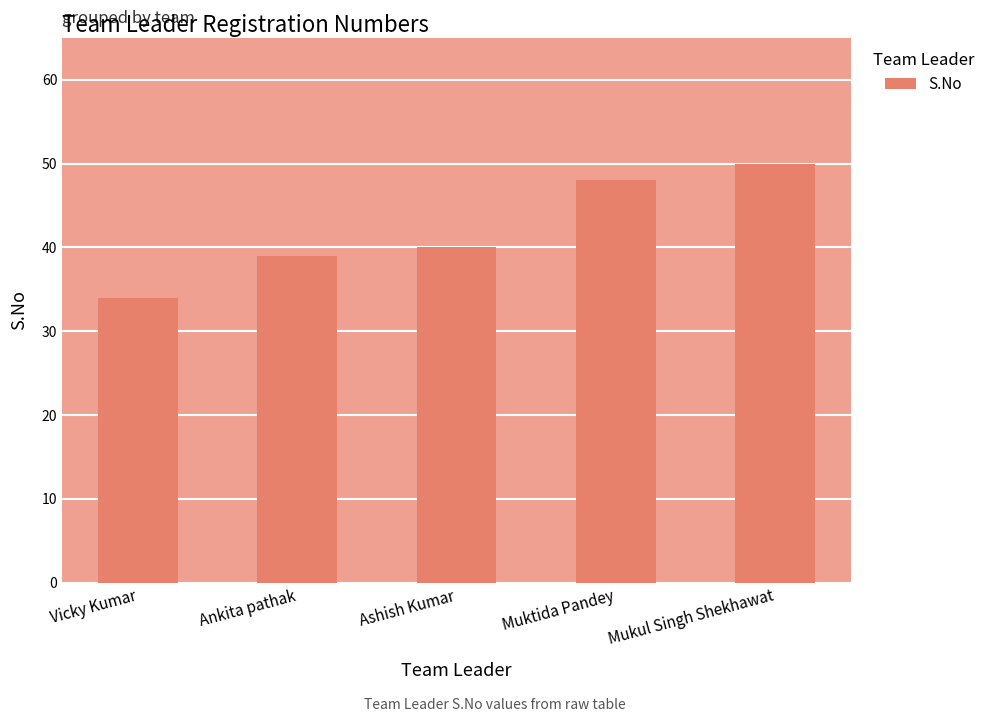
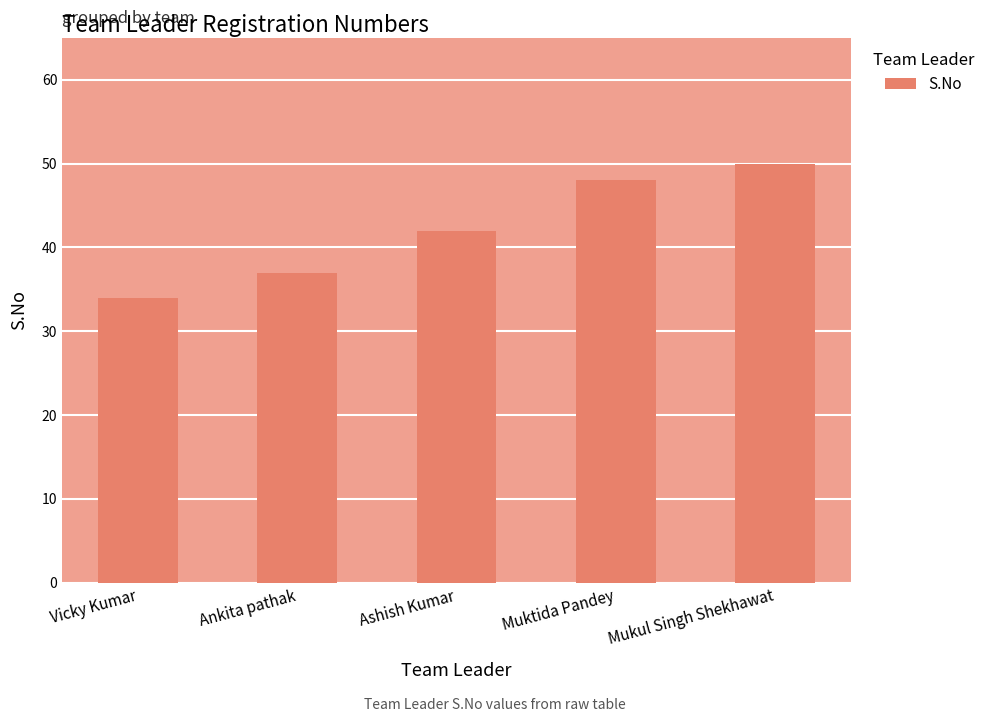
Ankita pathak: 39 -> 37
Ashish Kumar: 40 -> 42
